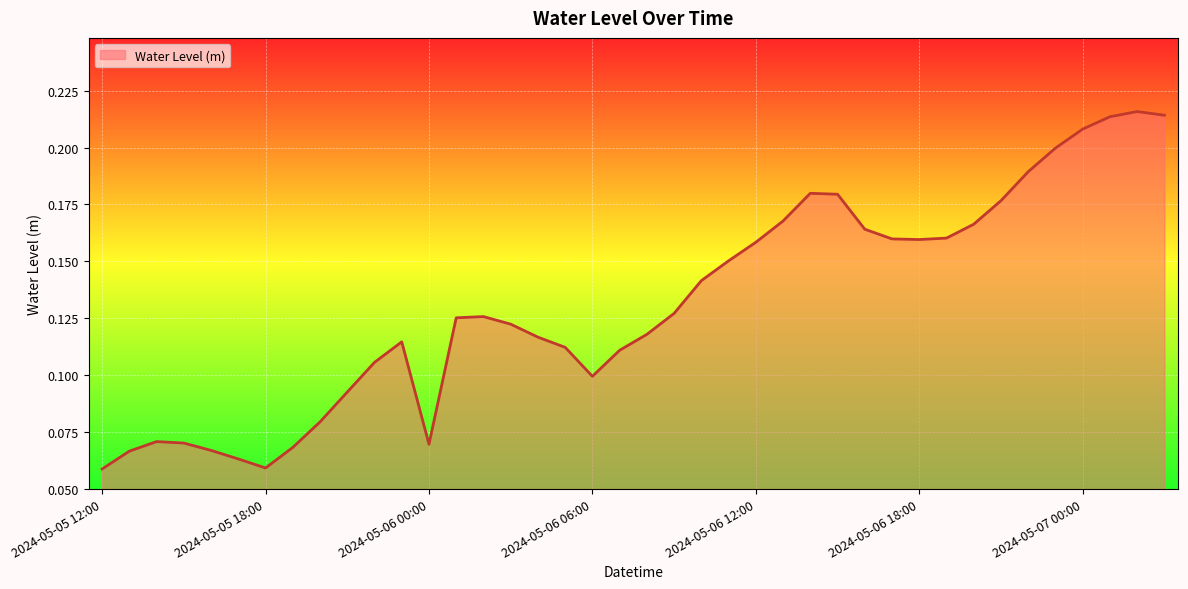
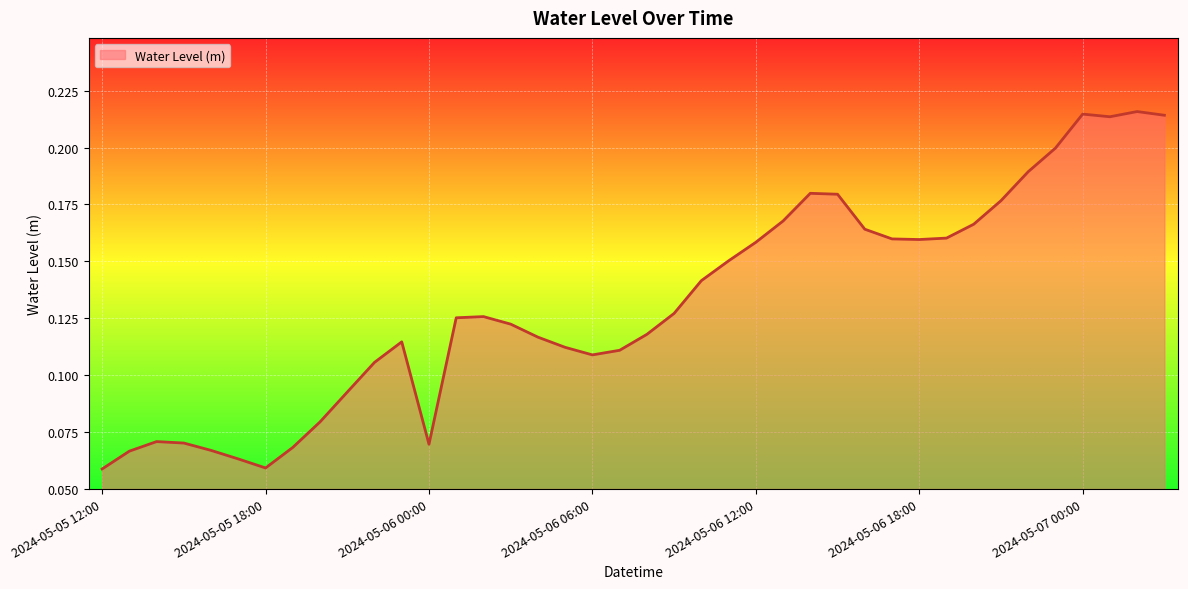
2024-05-06 06:00: 0.099 -> 0.109
2024-05-07 00:00: 0.208 -> 0.215
